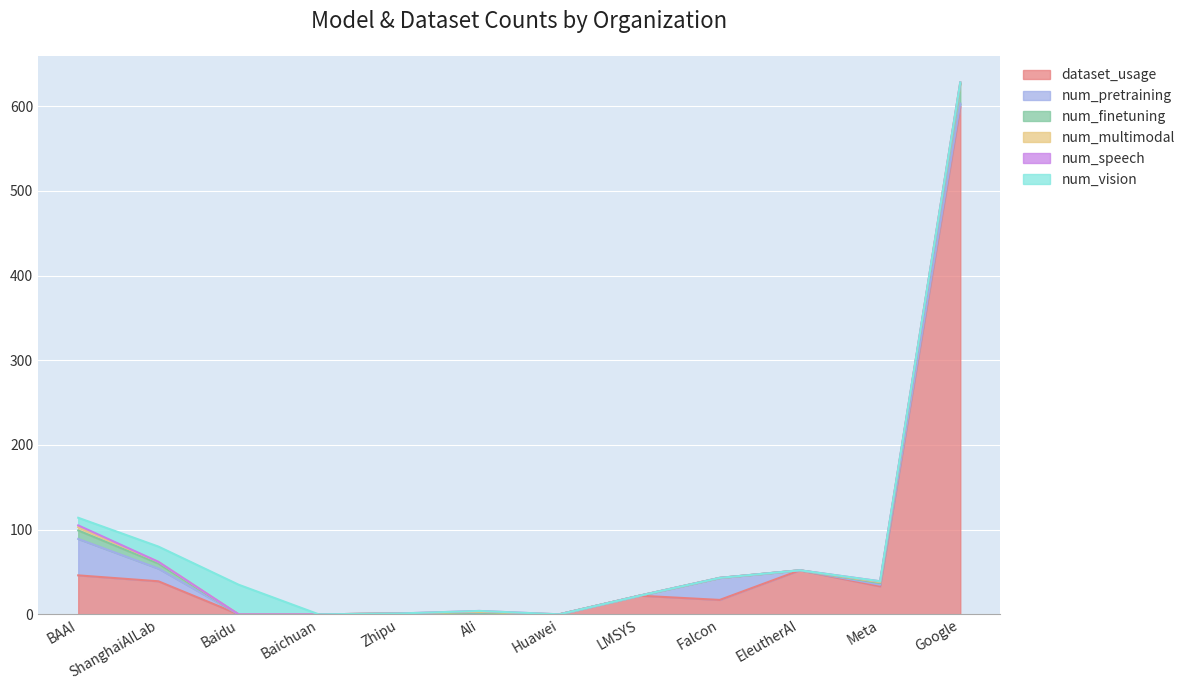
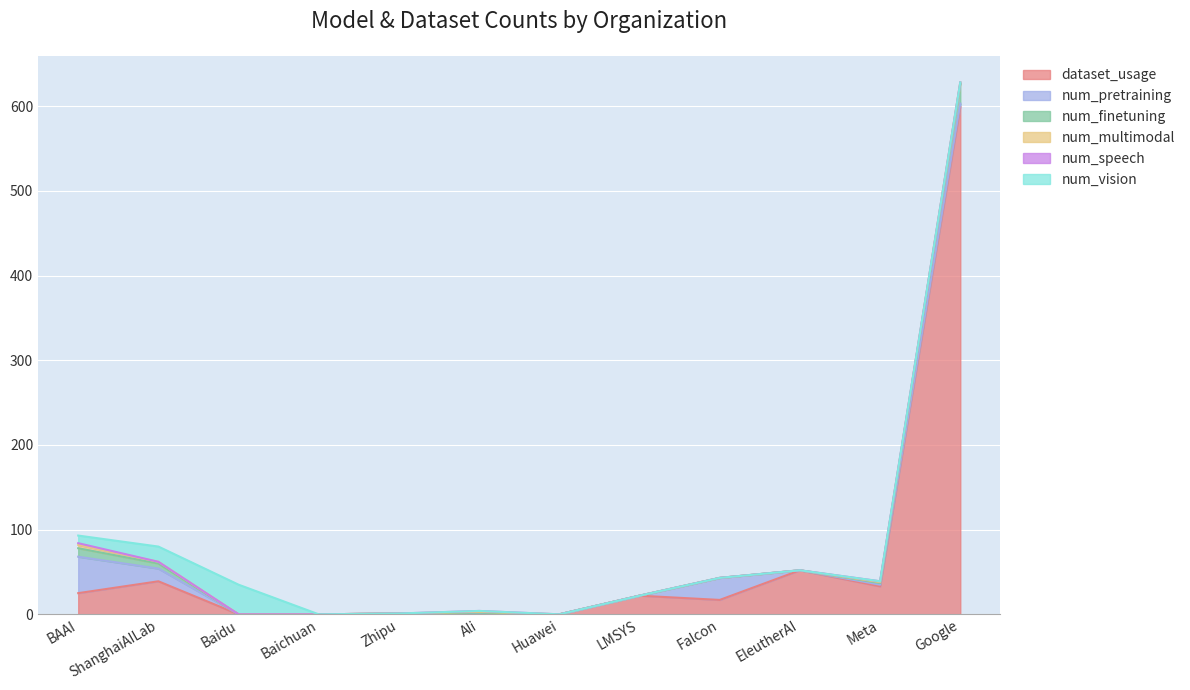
dataset_usage, BAAI: 50 -> 30
